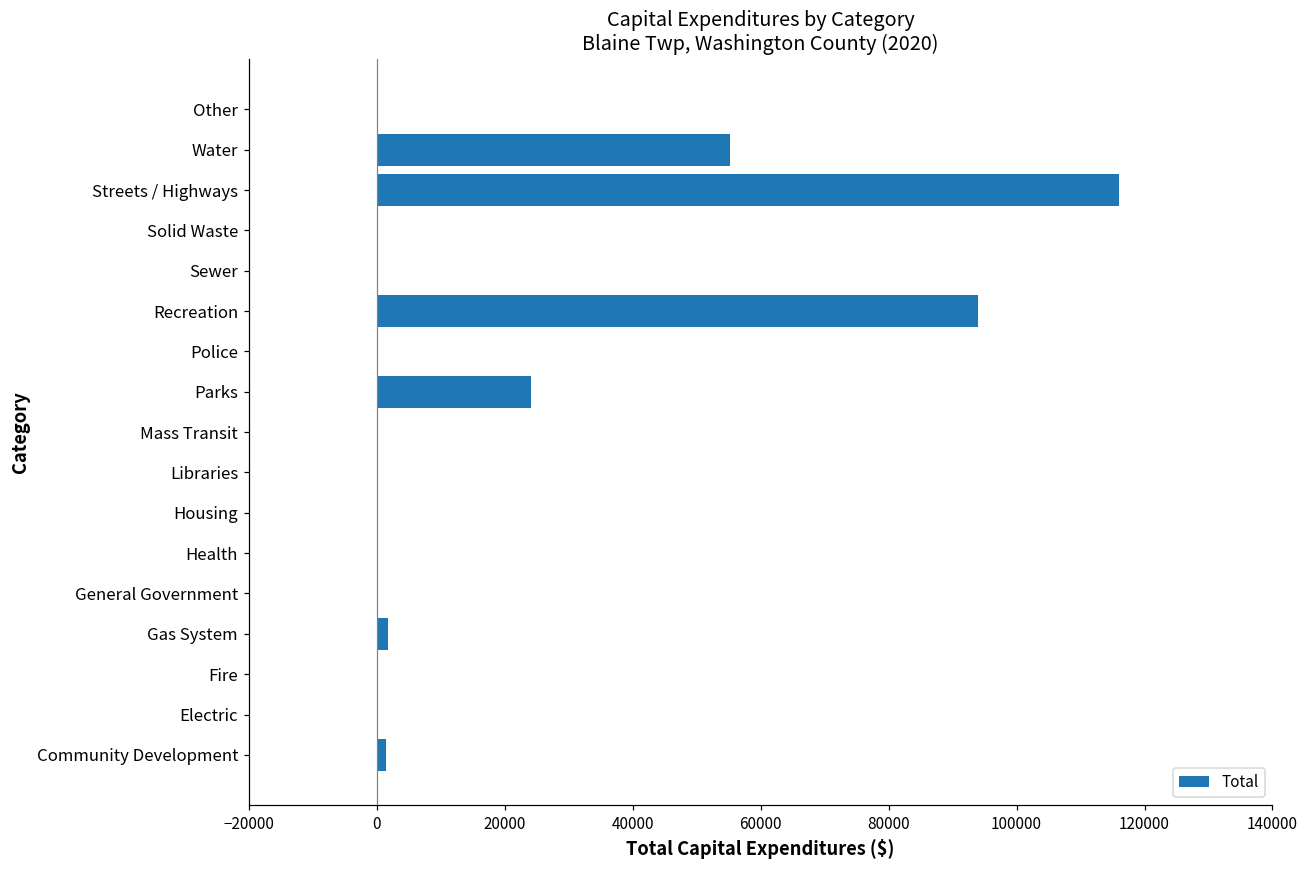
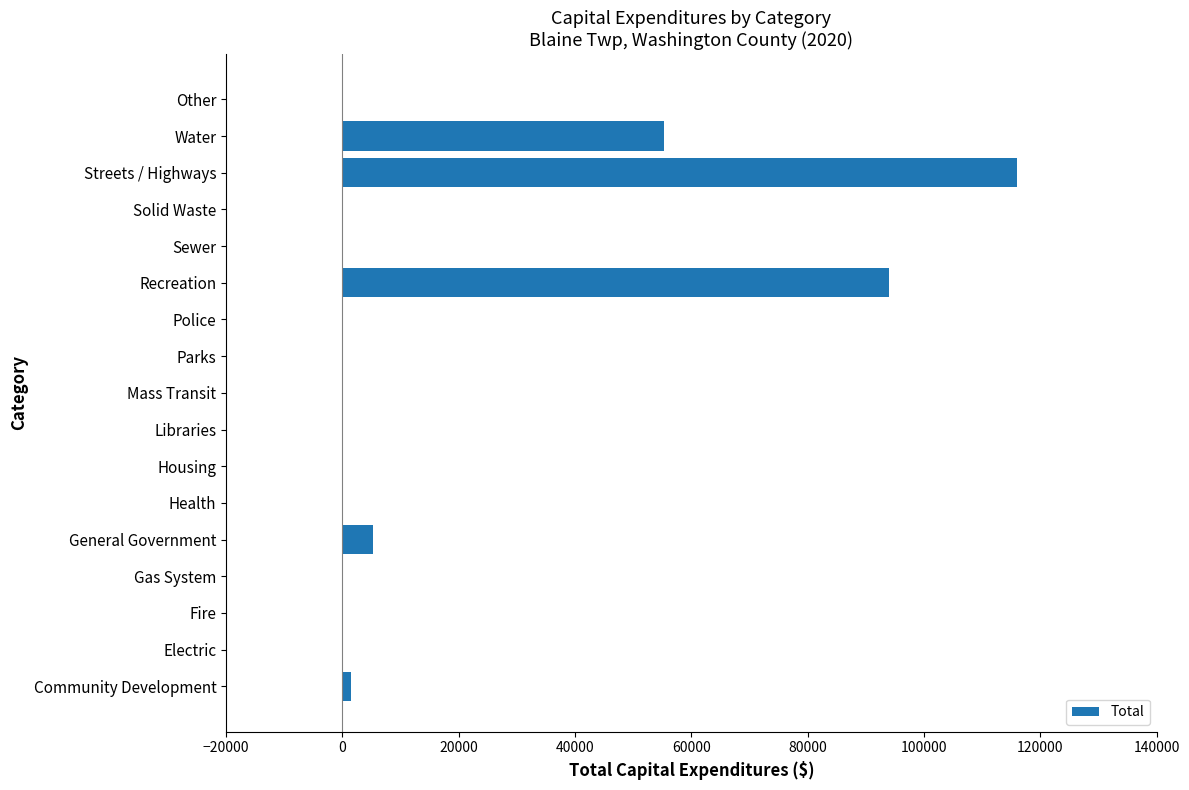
Parks: 24000 -> 0
General Government: 0 -> 5000
Gas System: 2000 -> 0
